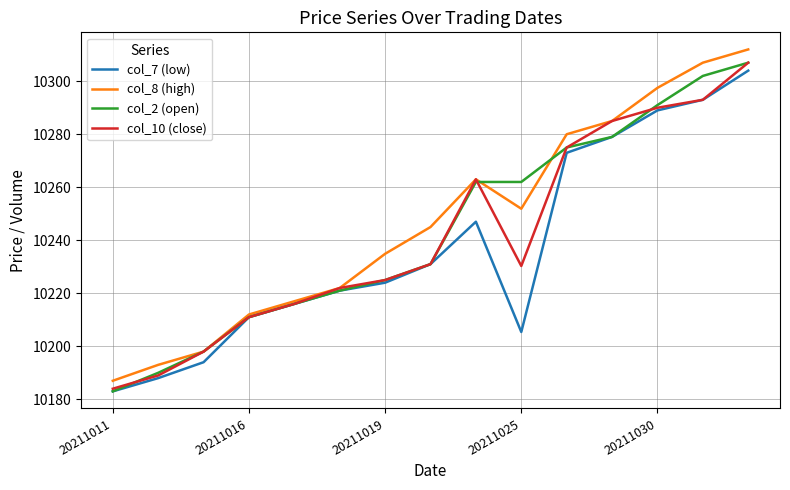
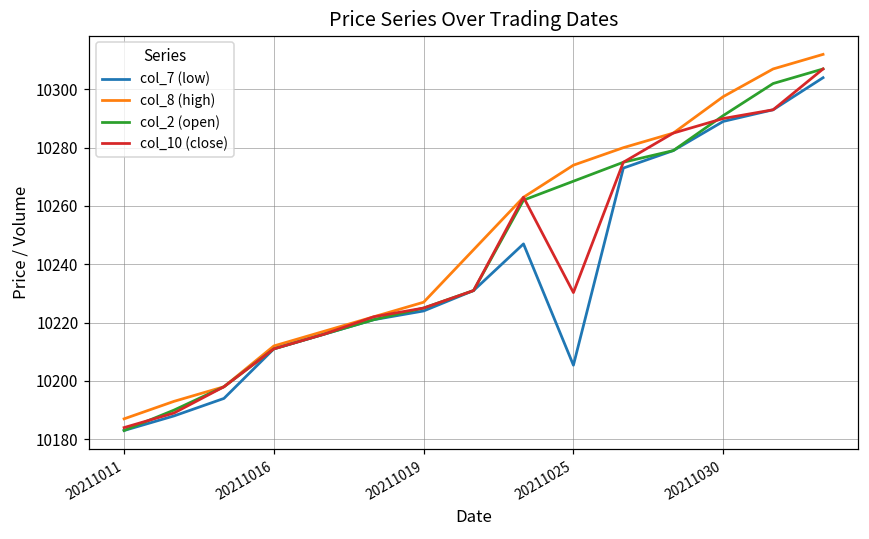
col_8 (high), 20211019: 10235 -> 10227
col_8 (high), 20211025: 10252 -> 10274
col_2 (open), 20211025: 10262 -> 10269
